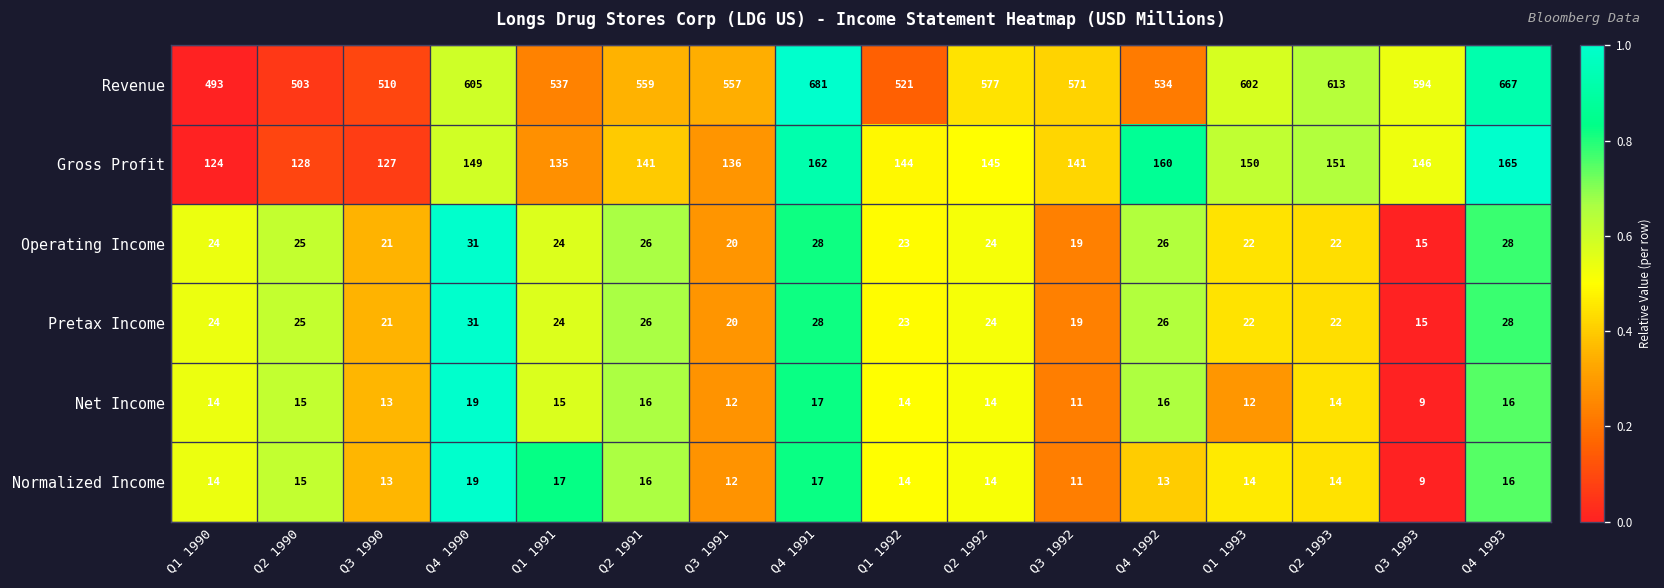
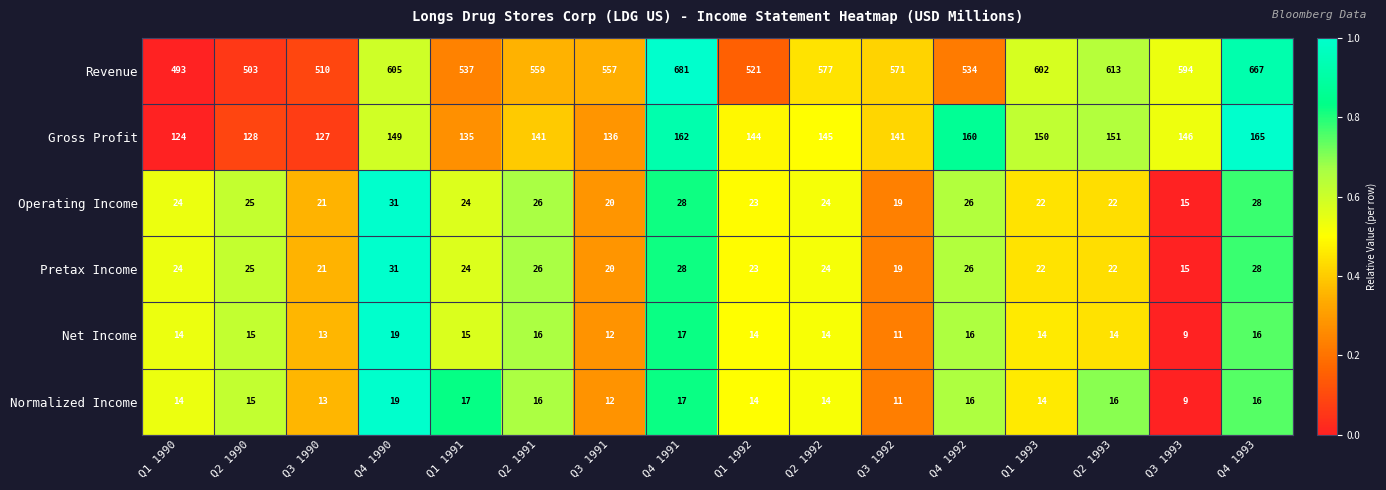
Net Income, Q1 1993: 12 -> 14
Normalized Income, Q4 1992: 13 -> 16
Normalized Income, Q2 1993: 14 -> 16
